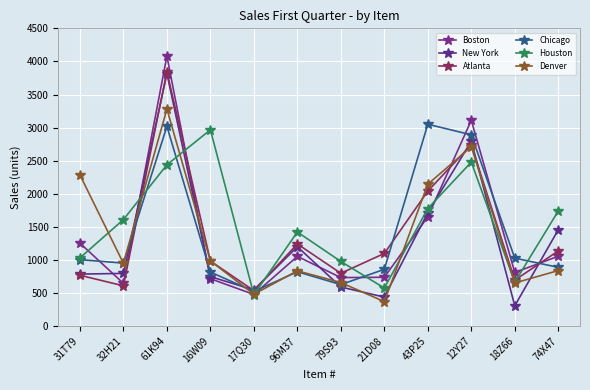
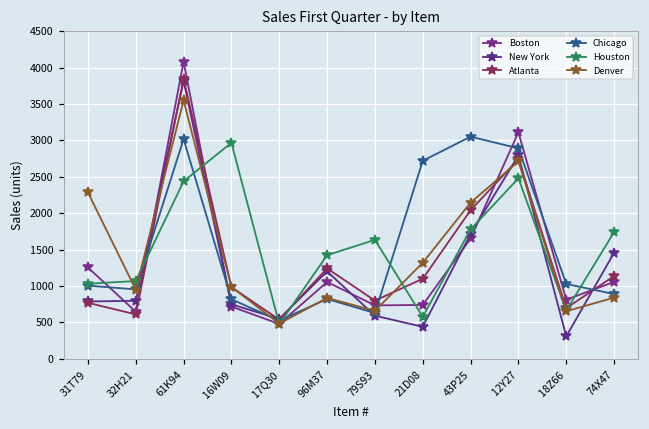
Houston, 32H21: 1600 -> 1100
Denver, 61K94: 3300 -> 3600
Houston, 79S93: 1000 -> 1600
Chicago, 21D08: 900 -> 2700
Denver, 21D08: 400 -> 1300
